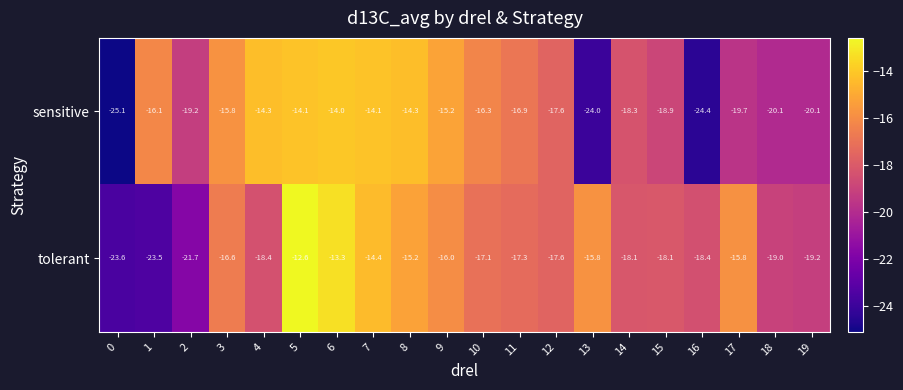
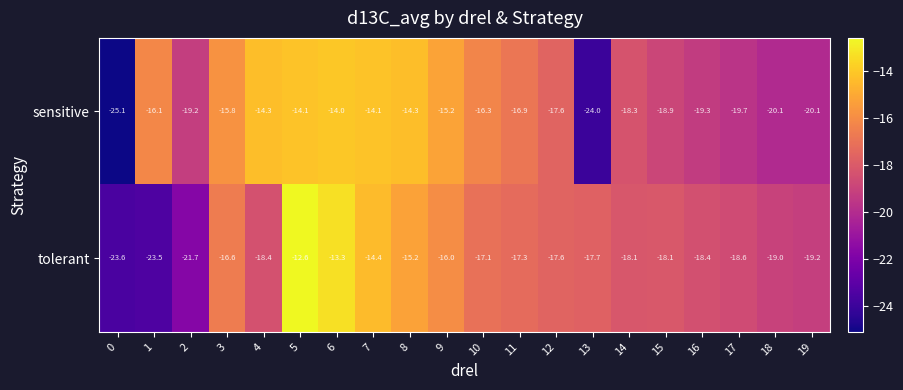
sensitive, 16: -24.4 -> -19.3
tolerant, 13: -15.8 -> -17.7
tolerant, 17: -15.8 -> -18.6
